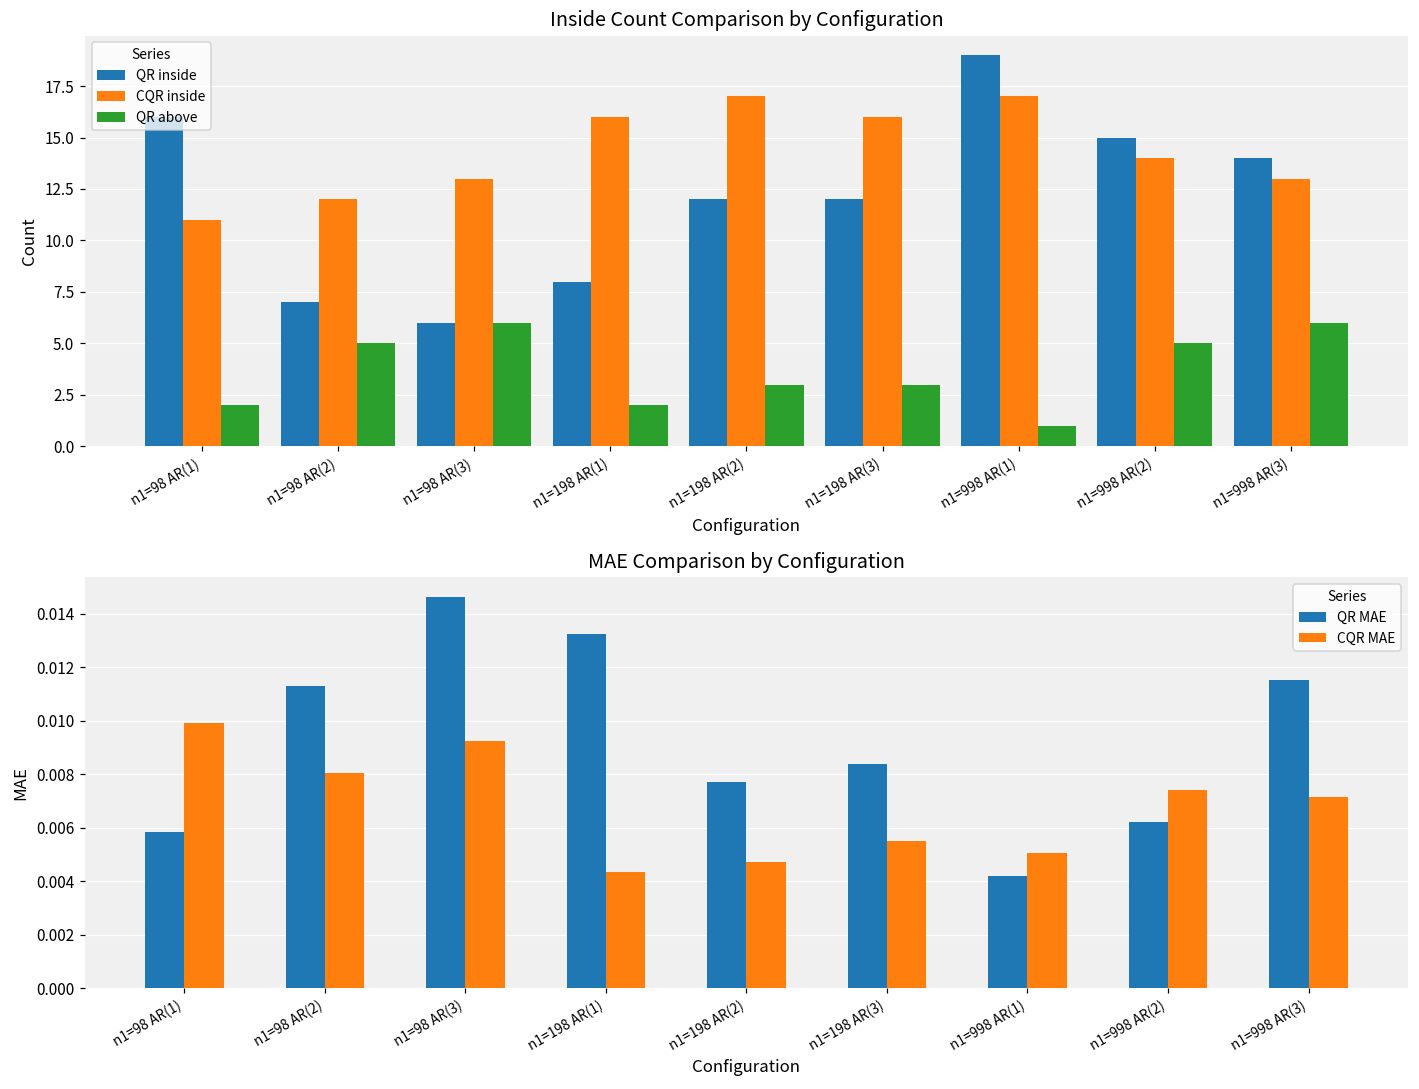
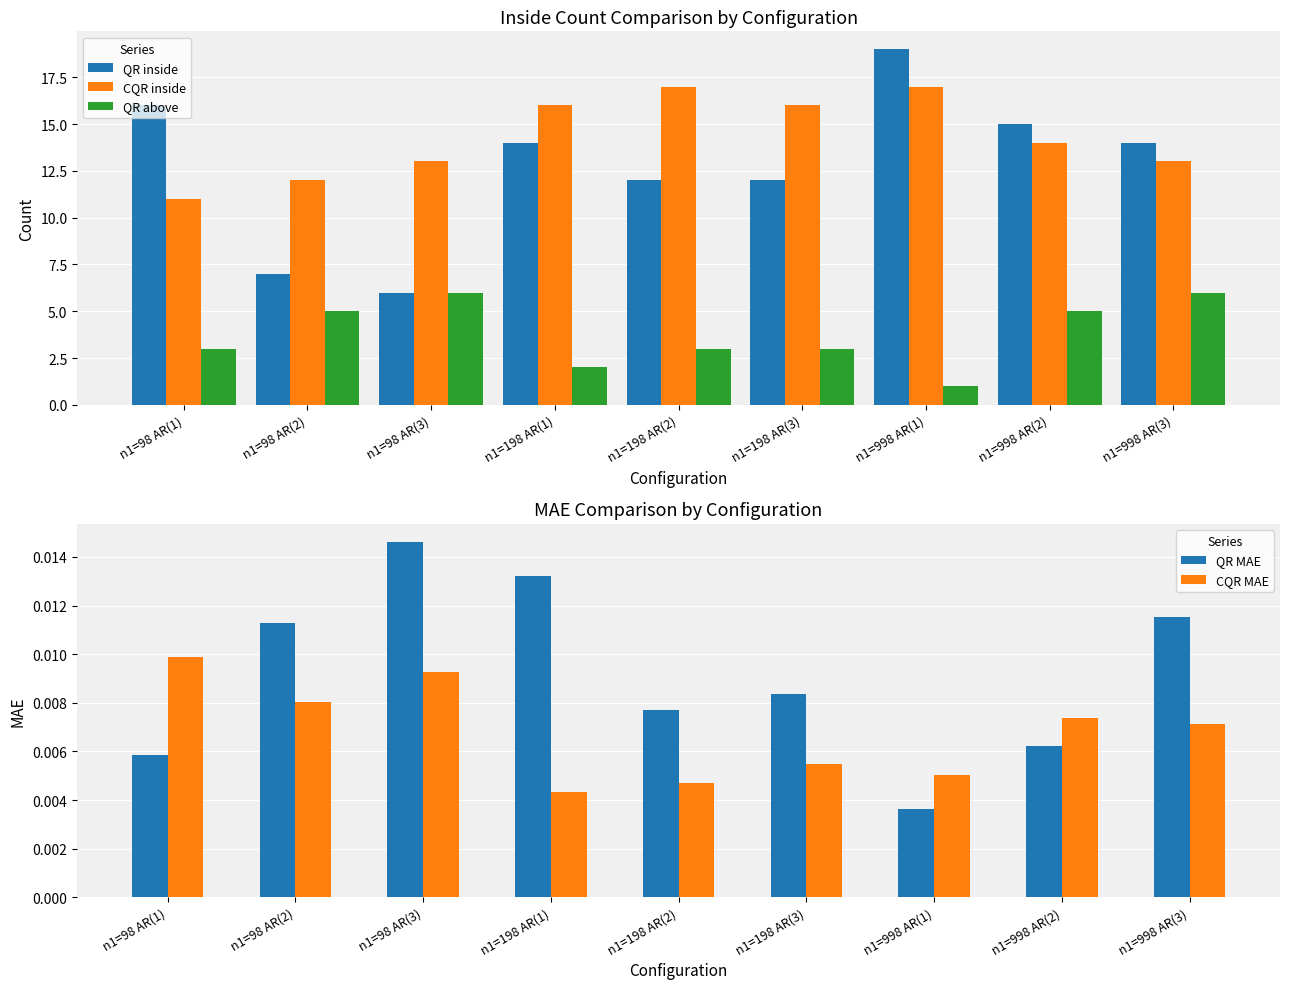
Inside Count Comparison by Configuration, QR above, n1=98 AR(1): 2 -> 3
Inside Count Comparison by Configuration, QR inside, n1=198 AR(1): 8 -> 14
MAE Comparison by Configuration, QR MAE, n1=998 AR(1): 0.0042 -> 0.0036
